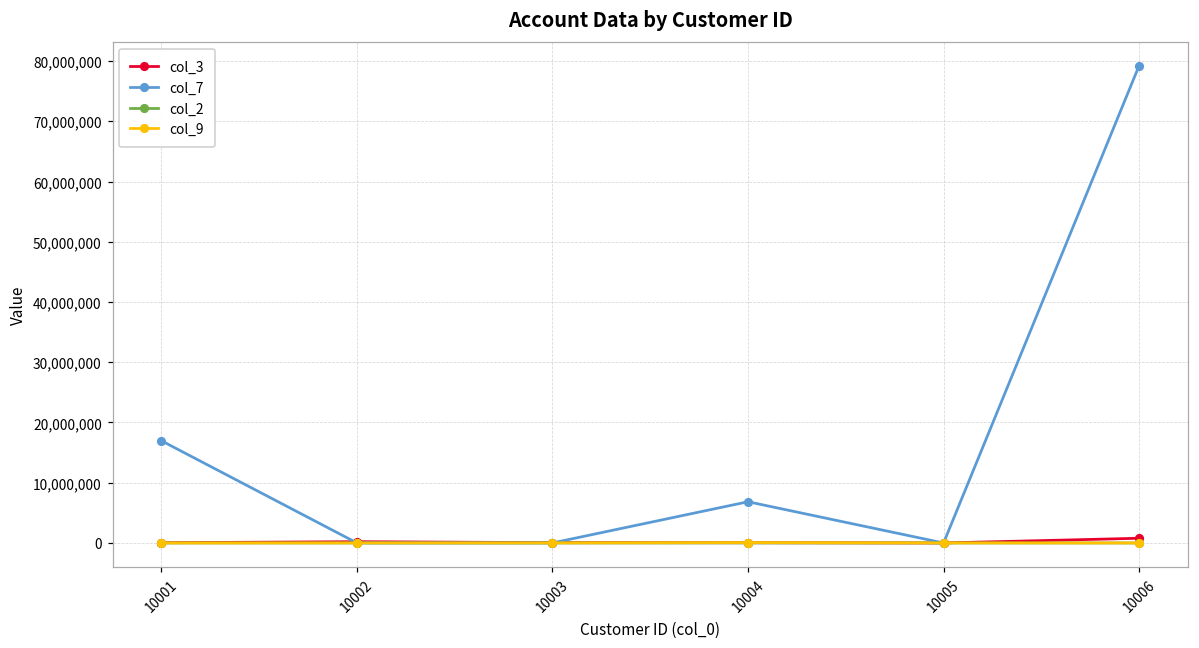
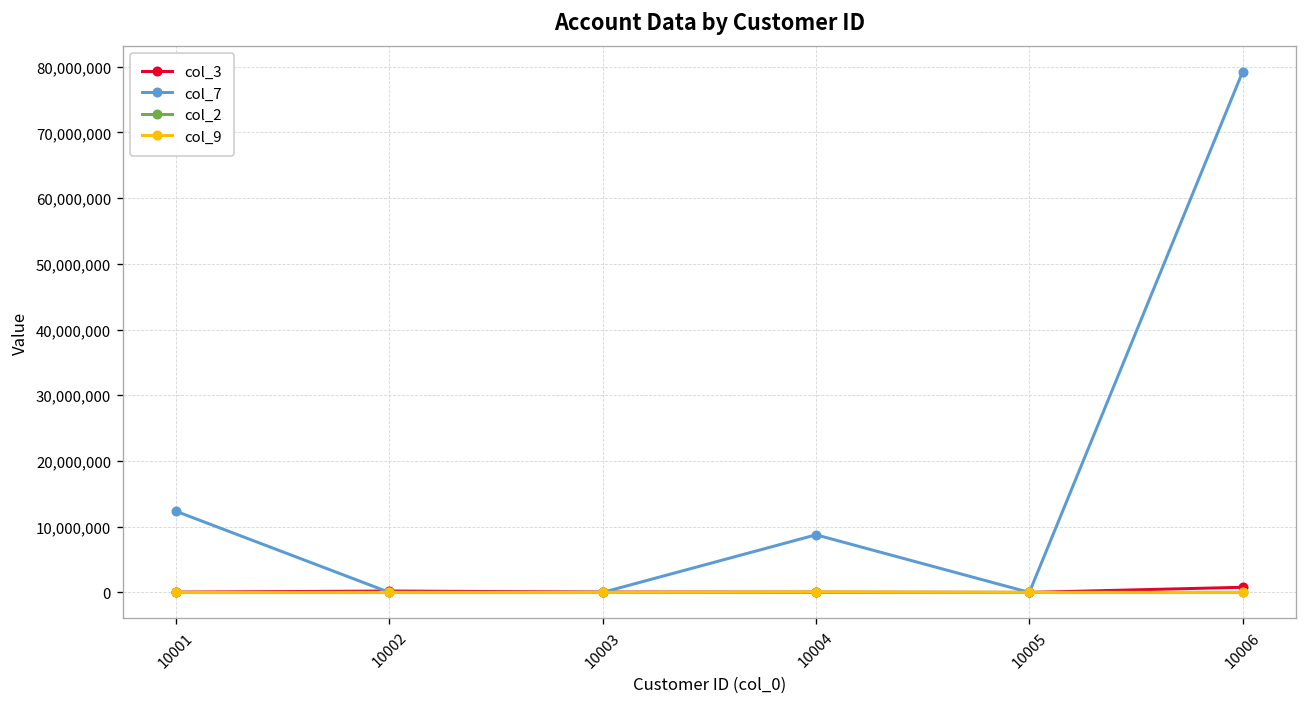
col_7, 10001: 17,000,000 -> 12,000,000
col_7, 10004: 7,000,000 -> 9,000,000
